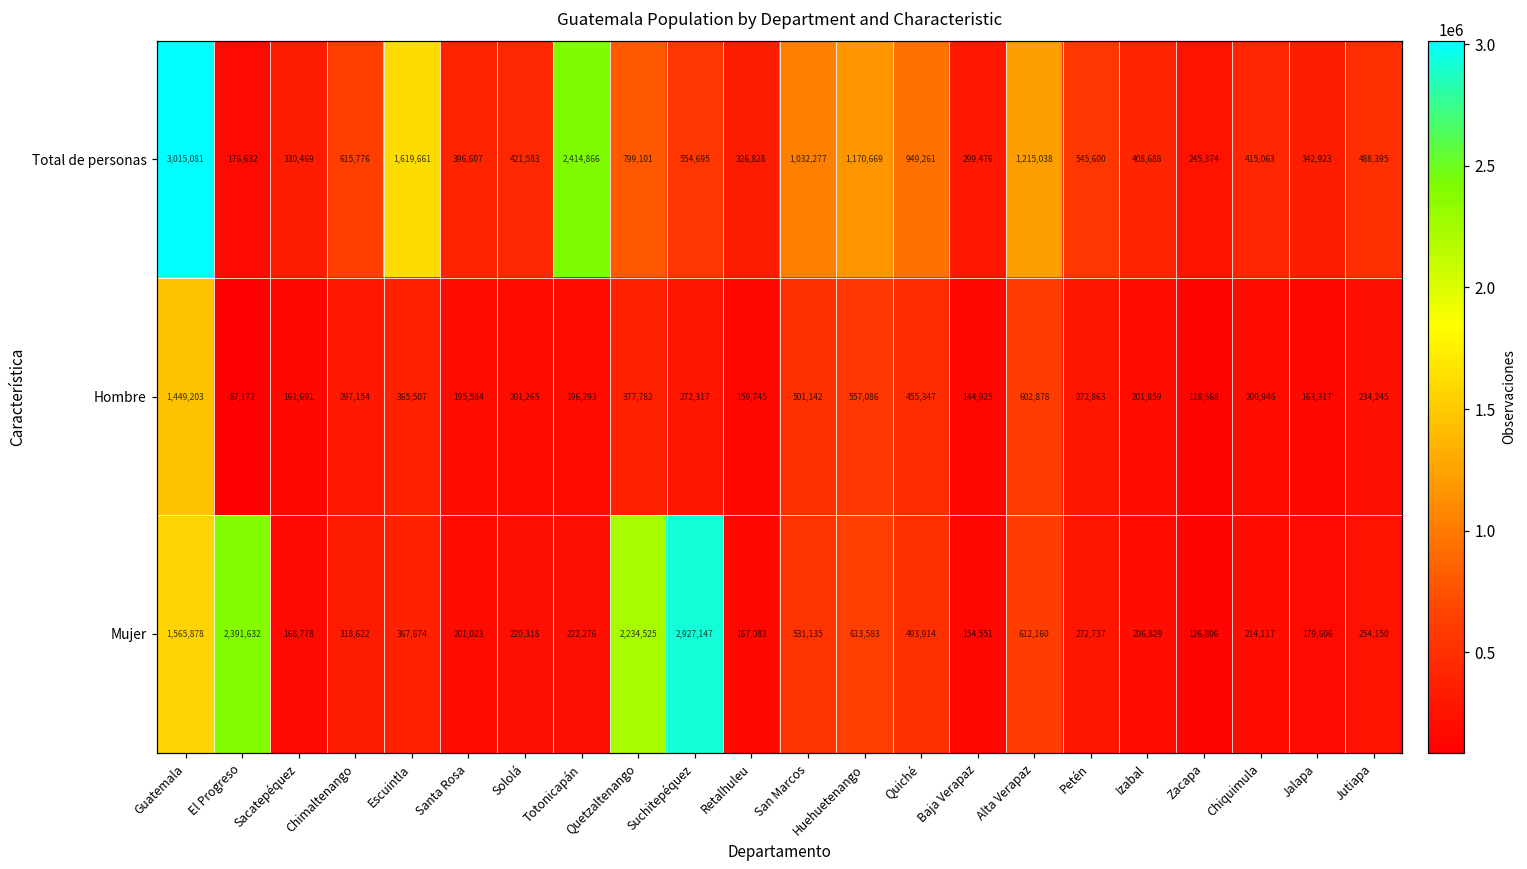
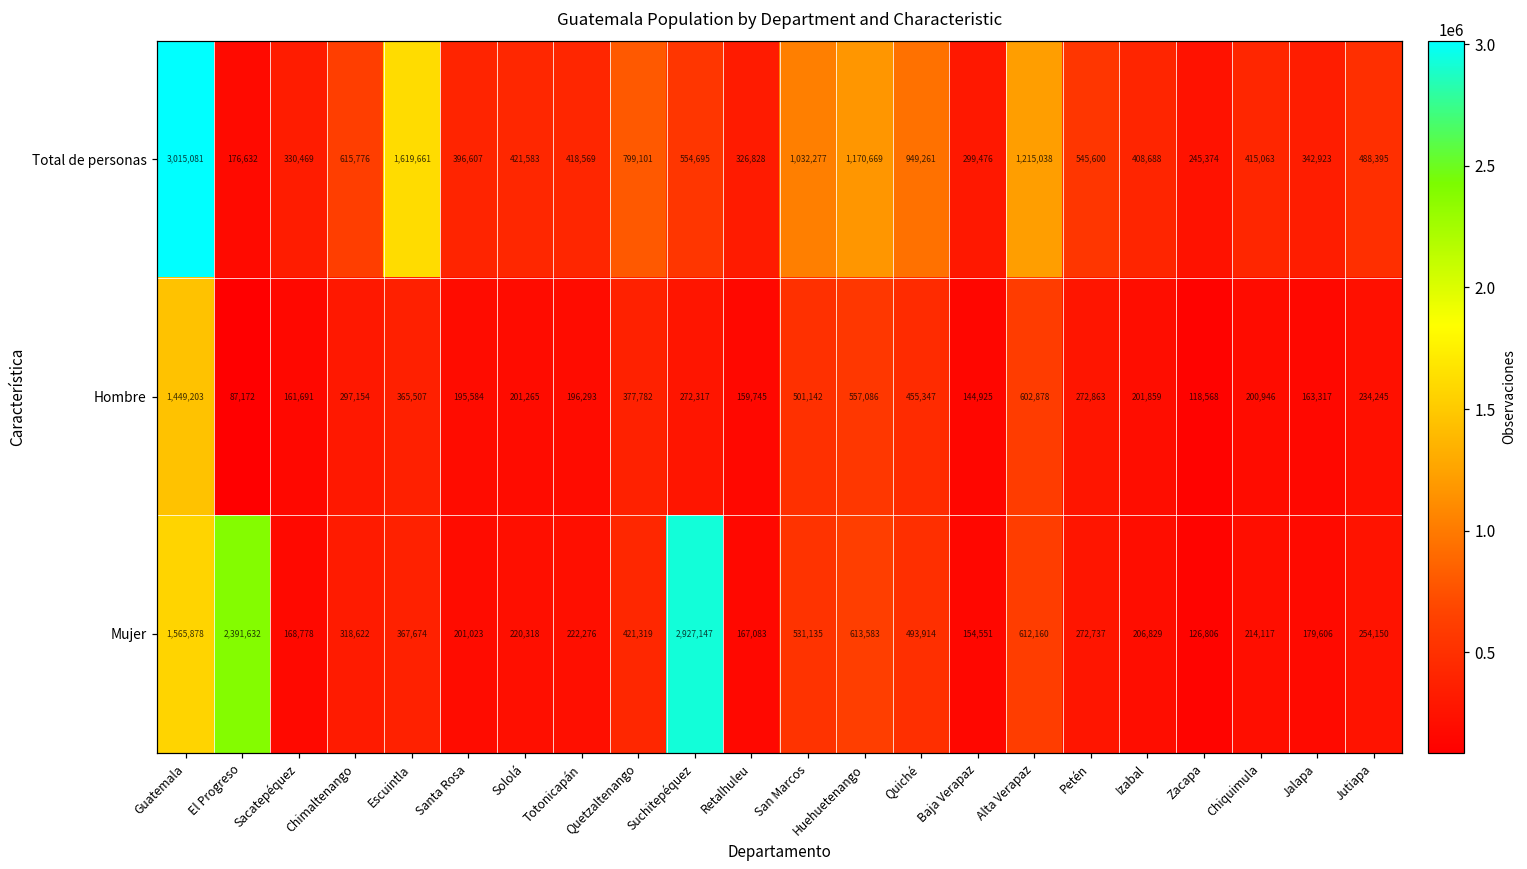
Total de personas, Totonicapán: 2,414,866 -> 418,569
Mujer, Quetzaltenango: 2,234,525 -> 421,319
